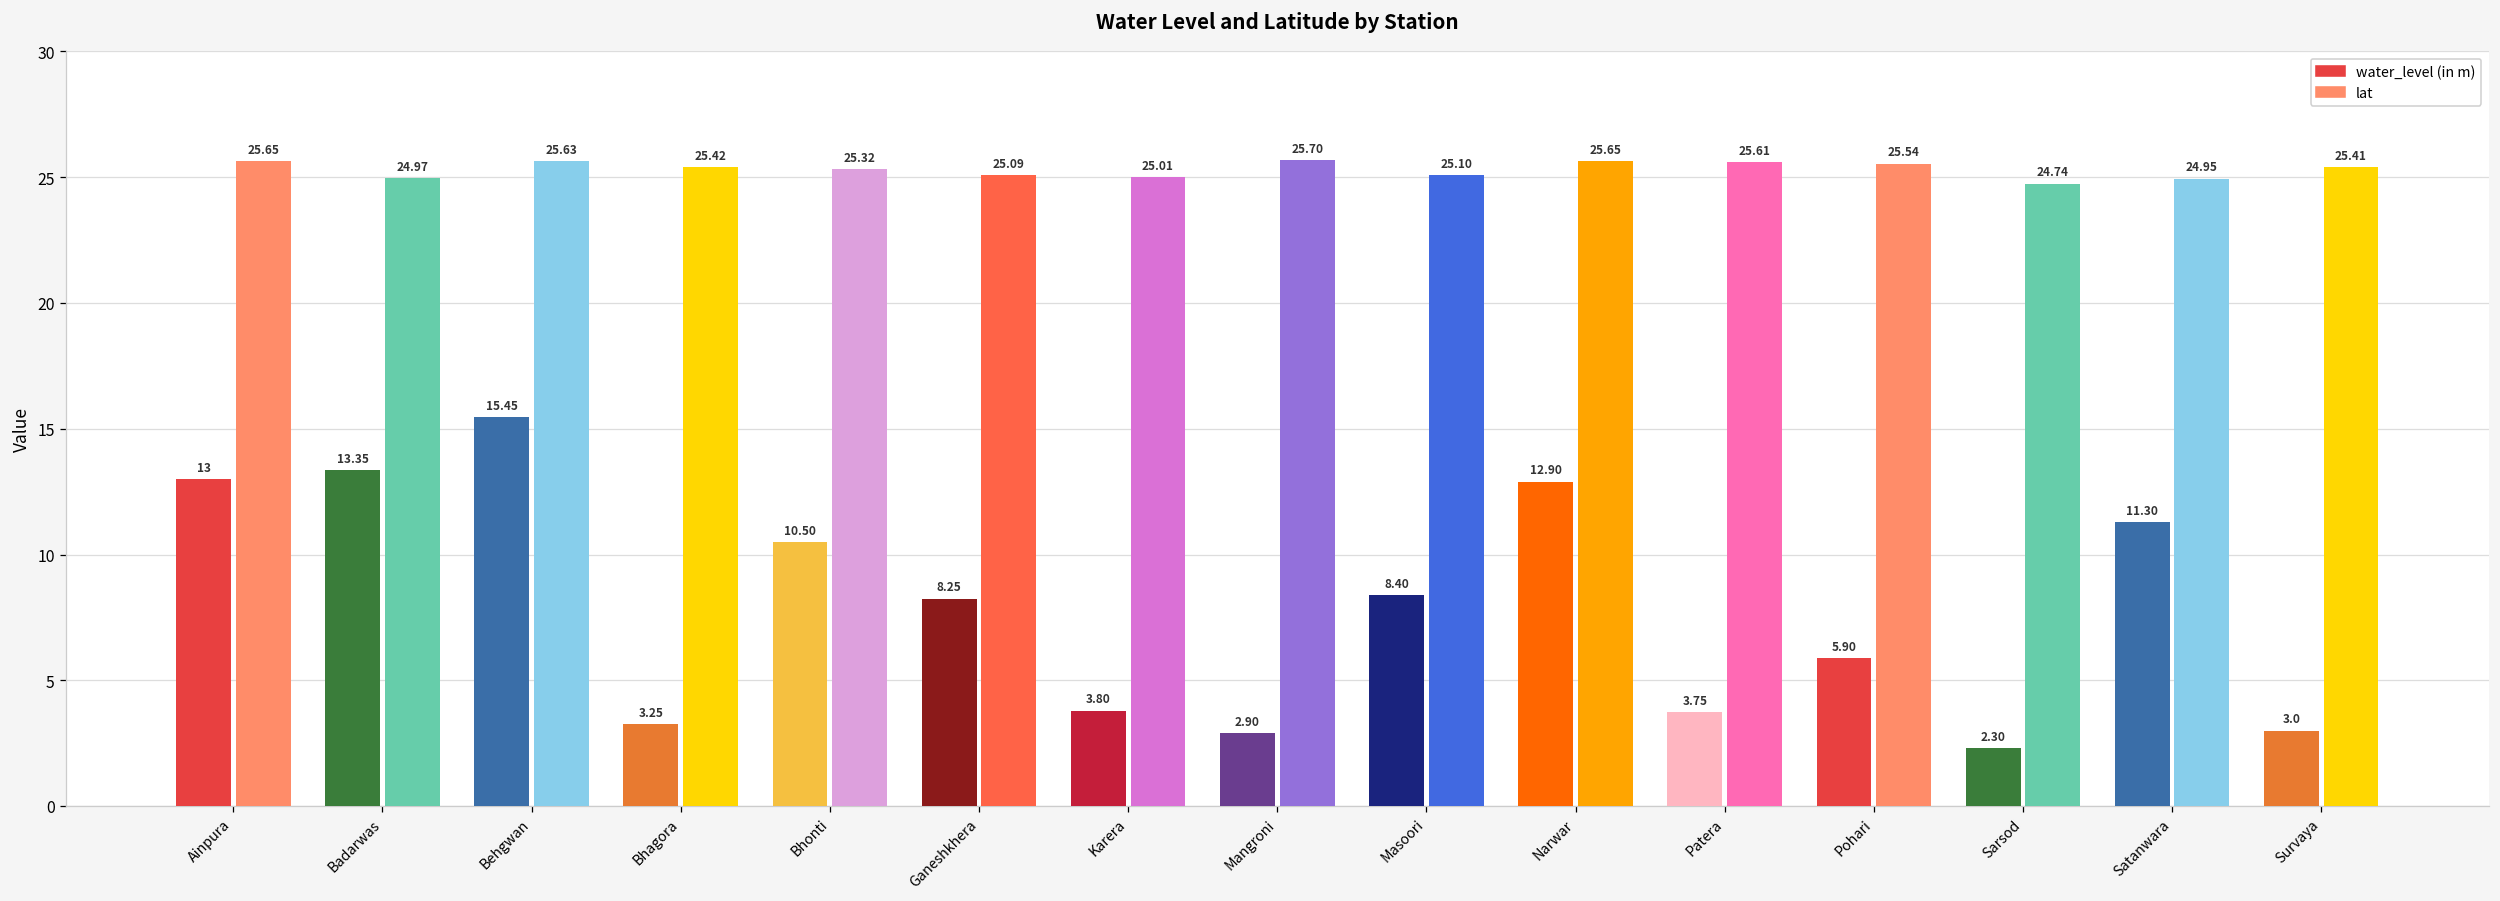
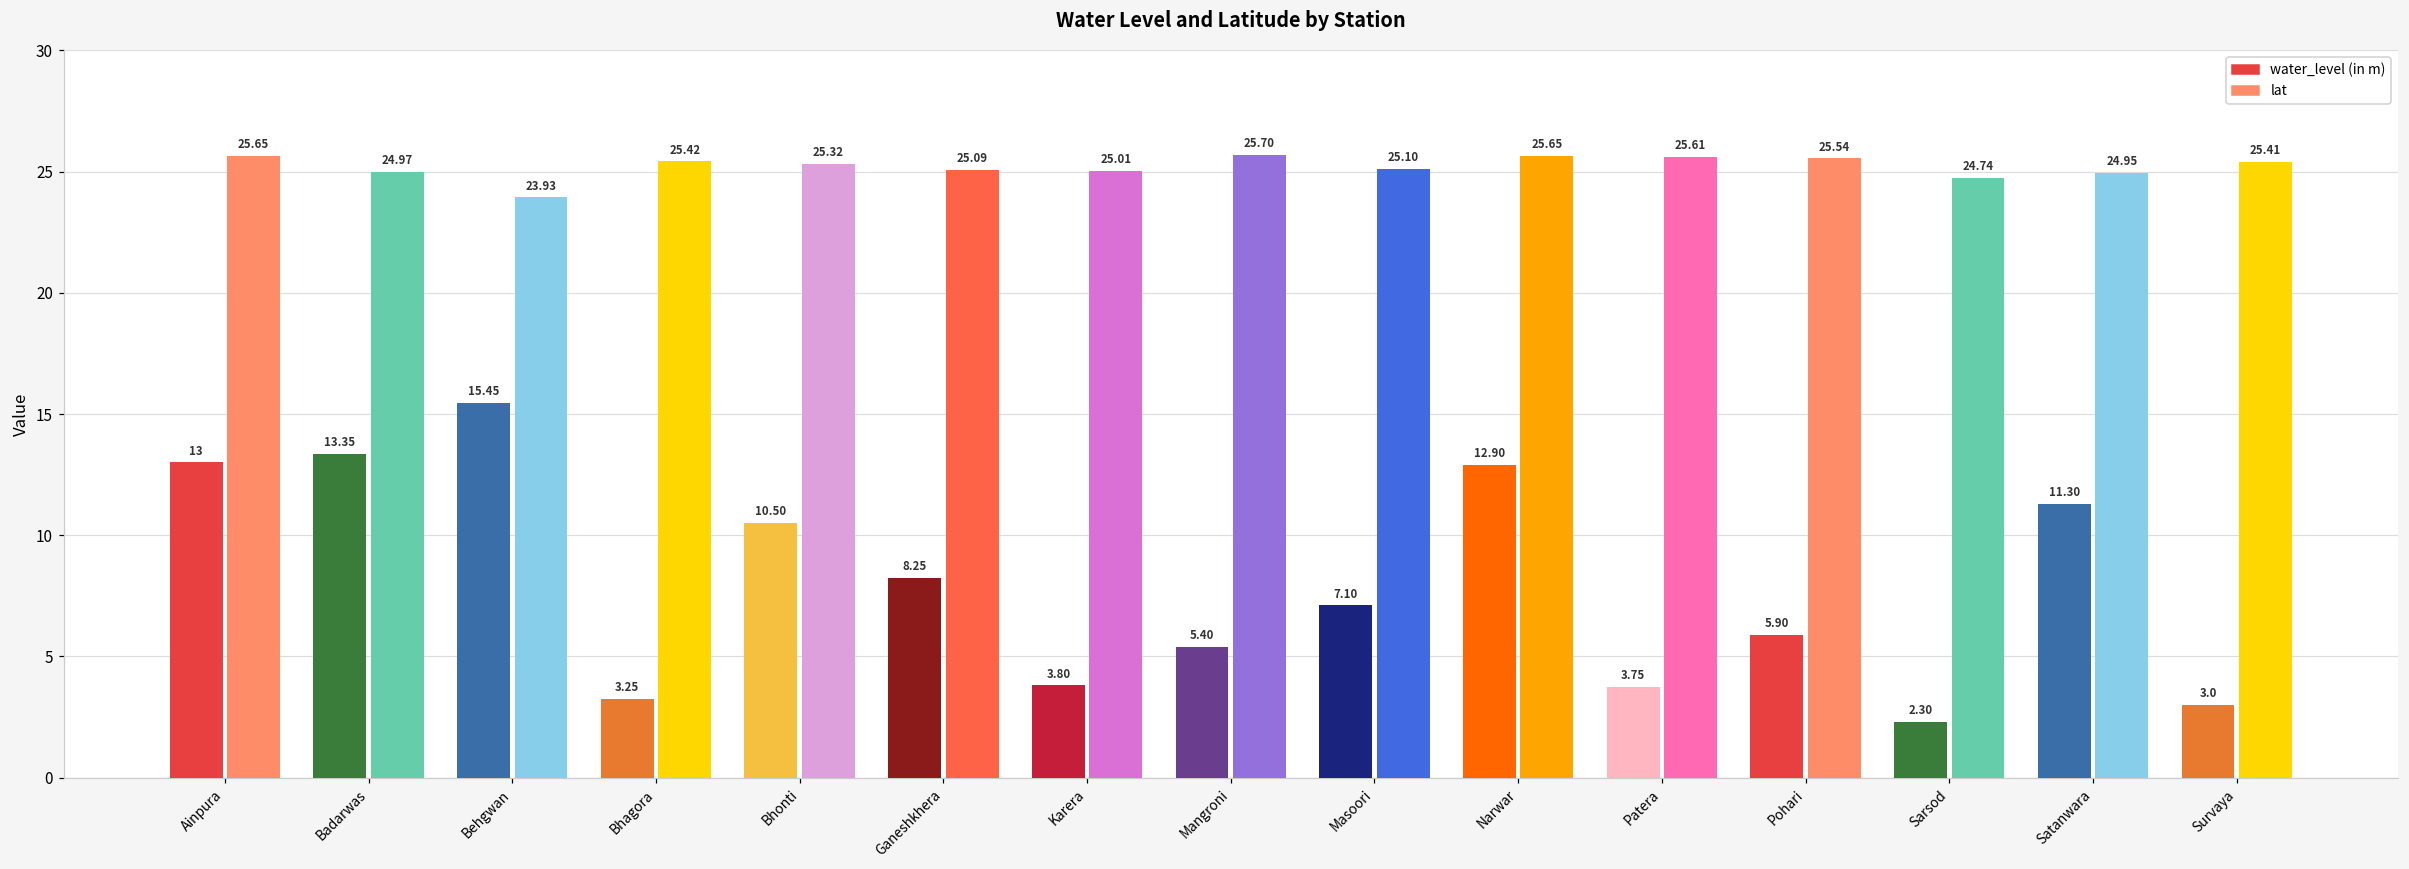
lat, Behgwan: 25.63 -> 23.93
water_level (in m), Mangroni: 2.90 -> 5.40
water_level (in m), Masoori: 8.40 -> 7.10
